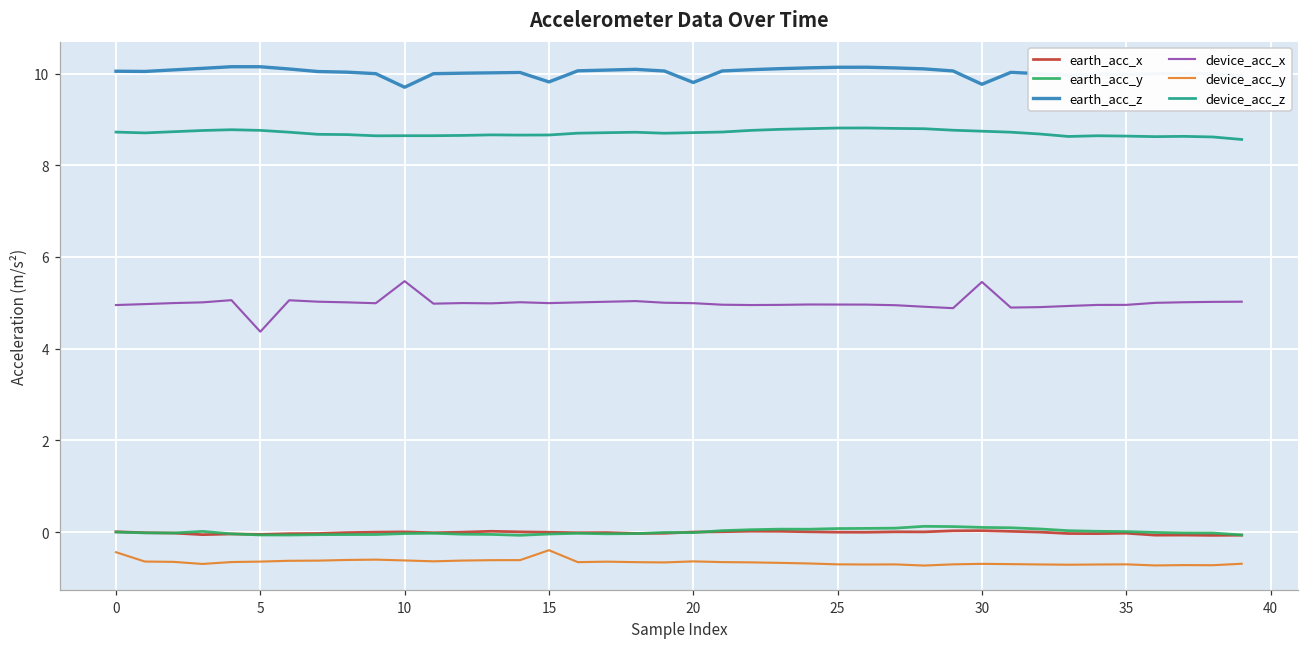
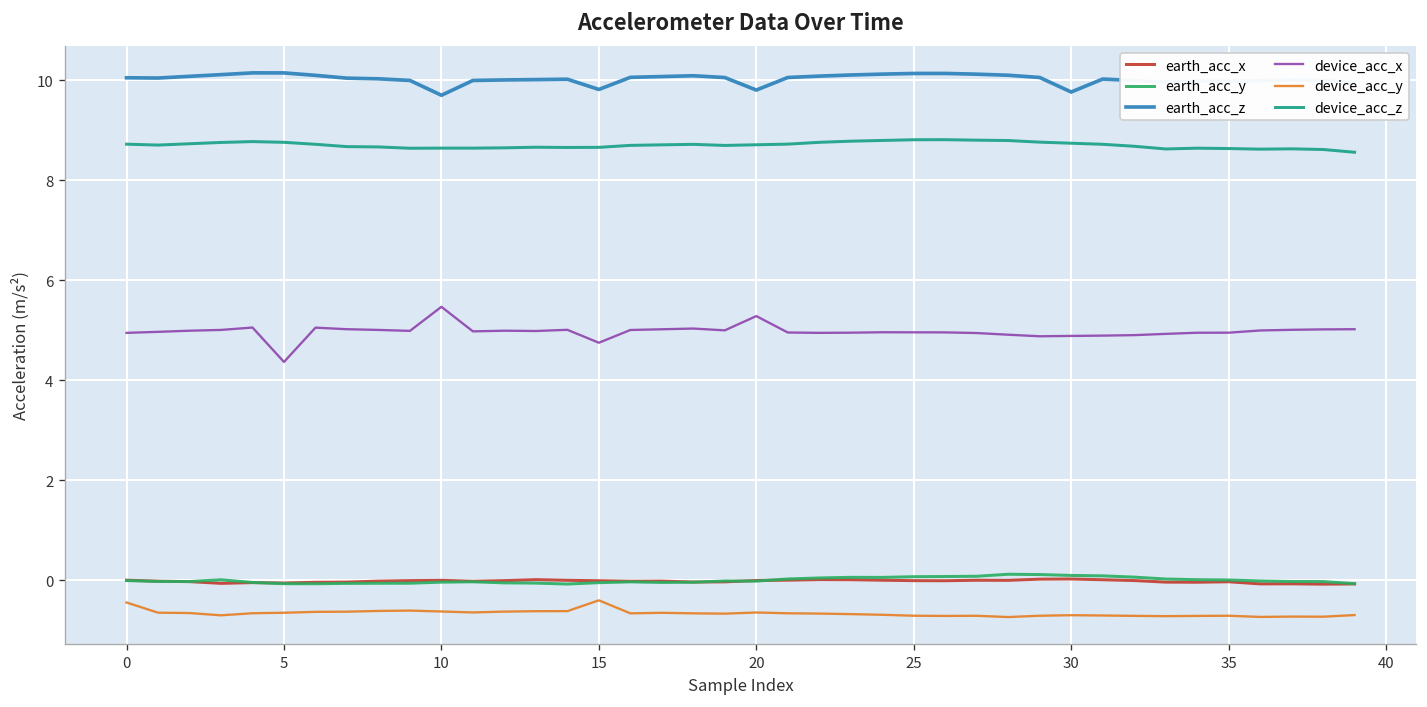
device_acc_x, 15: 5.0 -> 4.8
device_acc_x, 20: 5.0 -> 5.3
device_acc_x, 30: 5.5 -> 4.9
